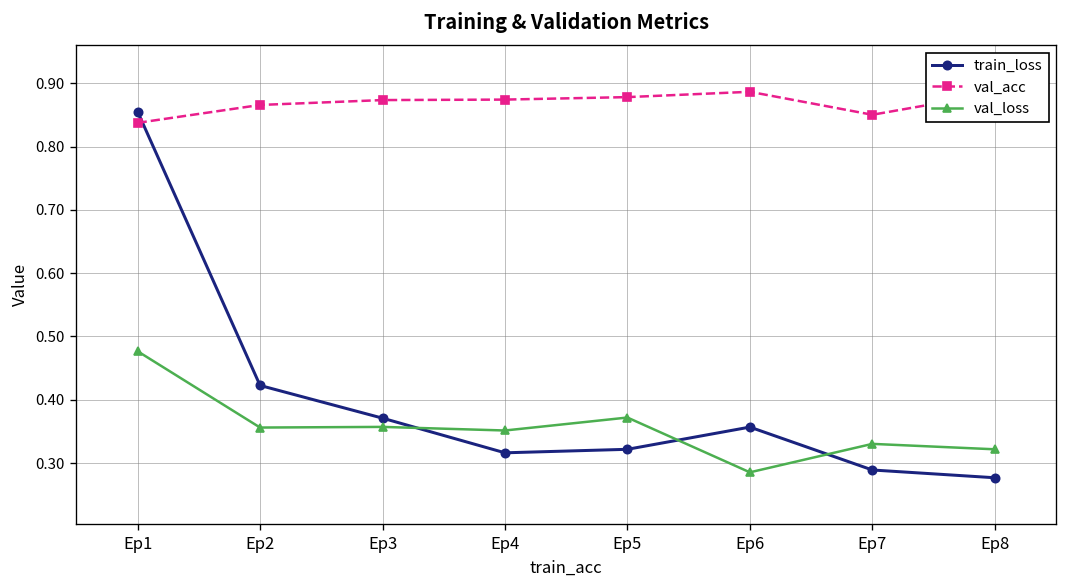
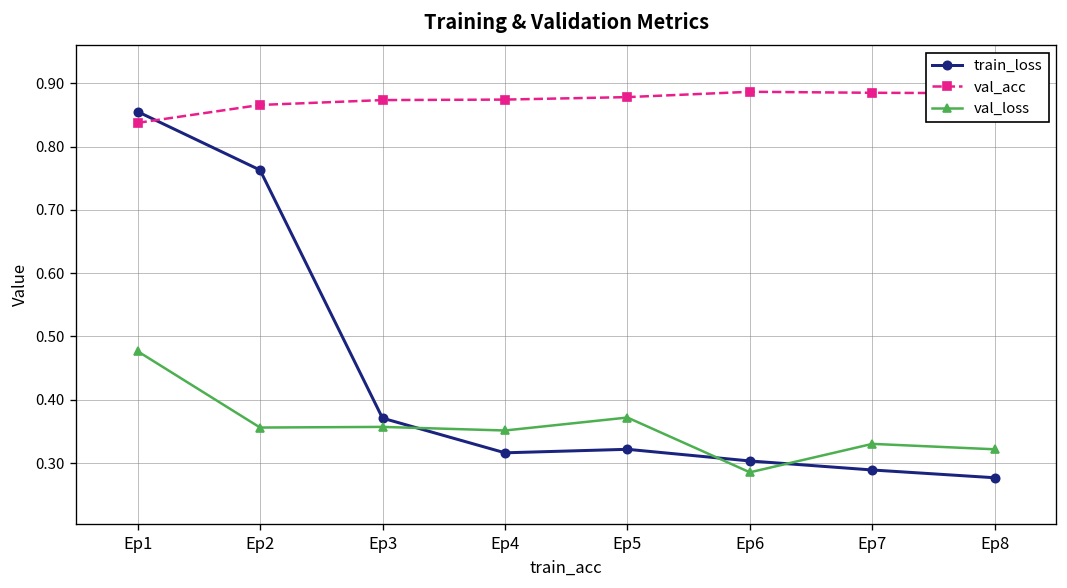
train_loss, Ep2: 0.42 -> 0.76
train_loss, Ep6: 0.36 -> 0.30
val_acc, Ep7: 0.85 -> 0.89
